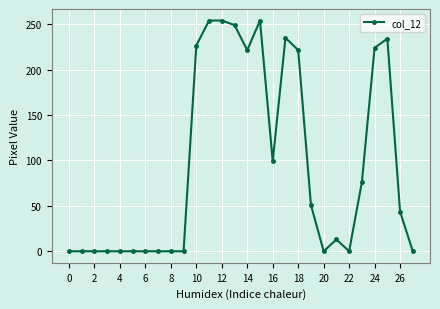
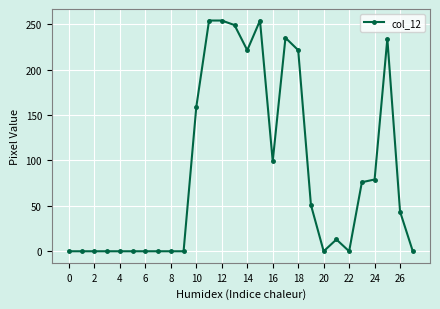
10: 230 -> 160
24: 220 -> 80
